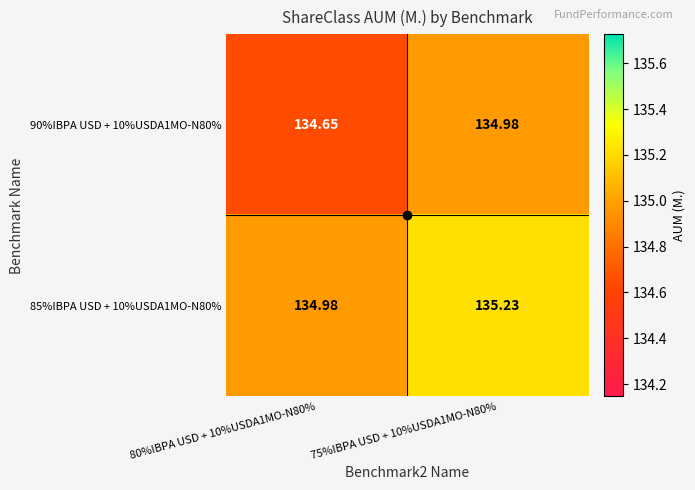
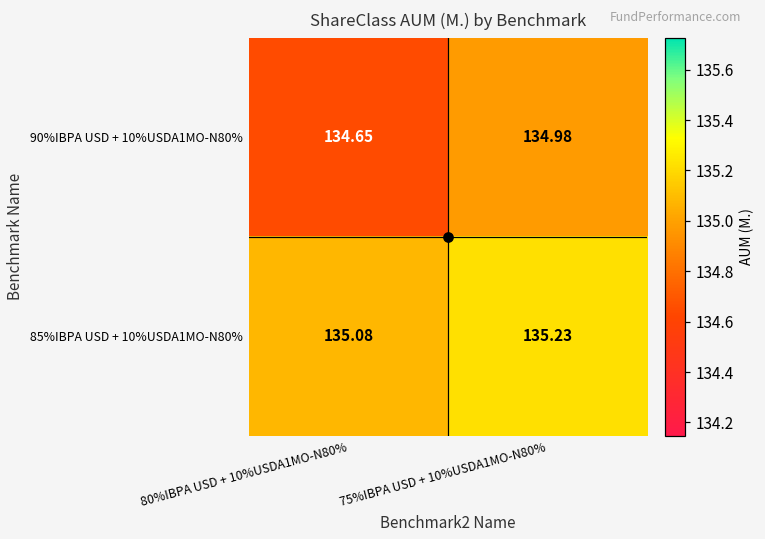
85%IBPA USD + 10%USDA1MO-N80%, 80%IBPA USD + 10%USDA1MO-N80%: 134.98 -> 135.08
